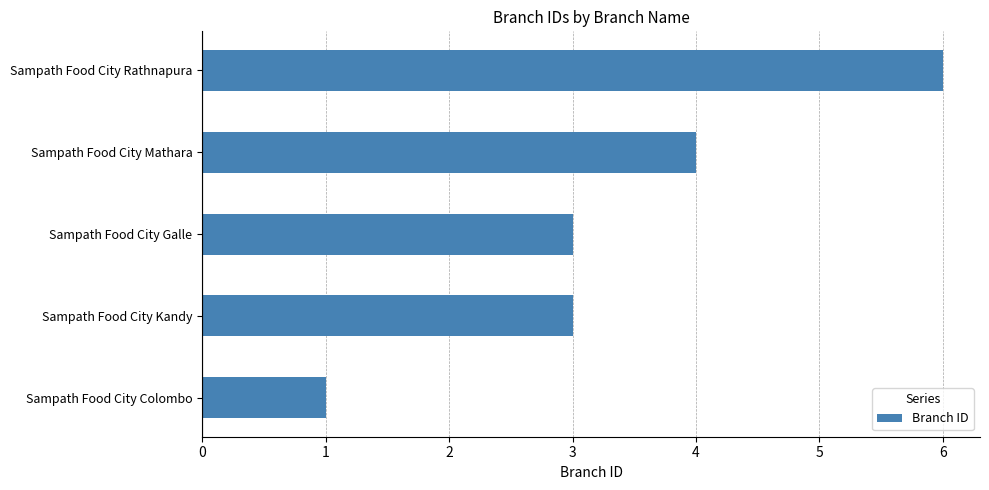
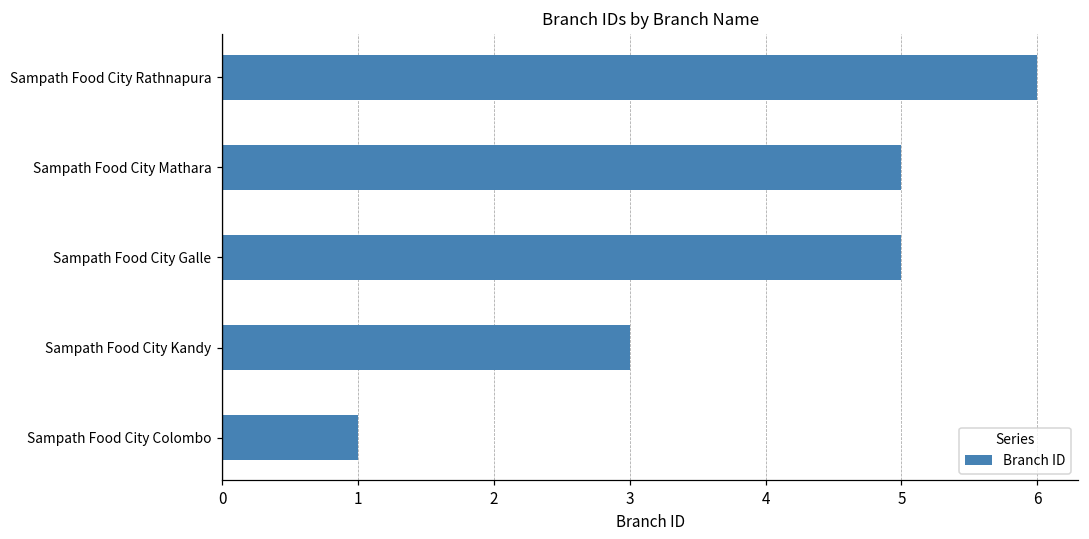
Sampath Food City Mathara: 4 -> 5
Sampath Food City Galle: 3 -> 5
